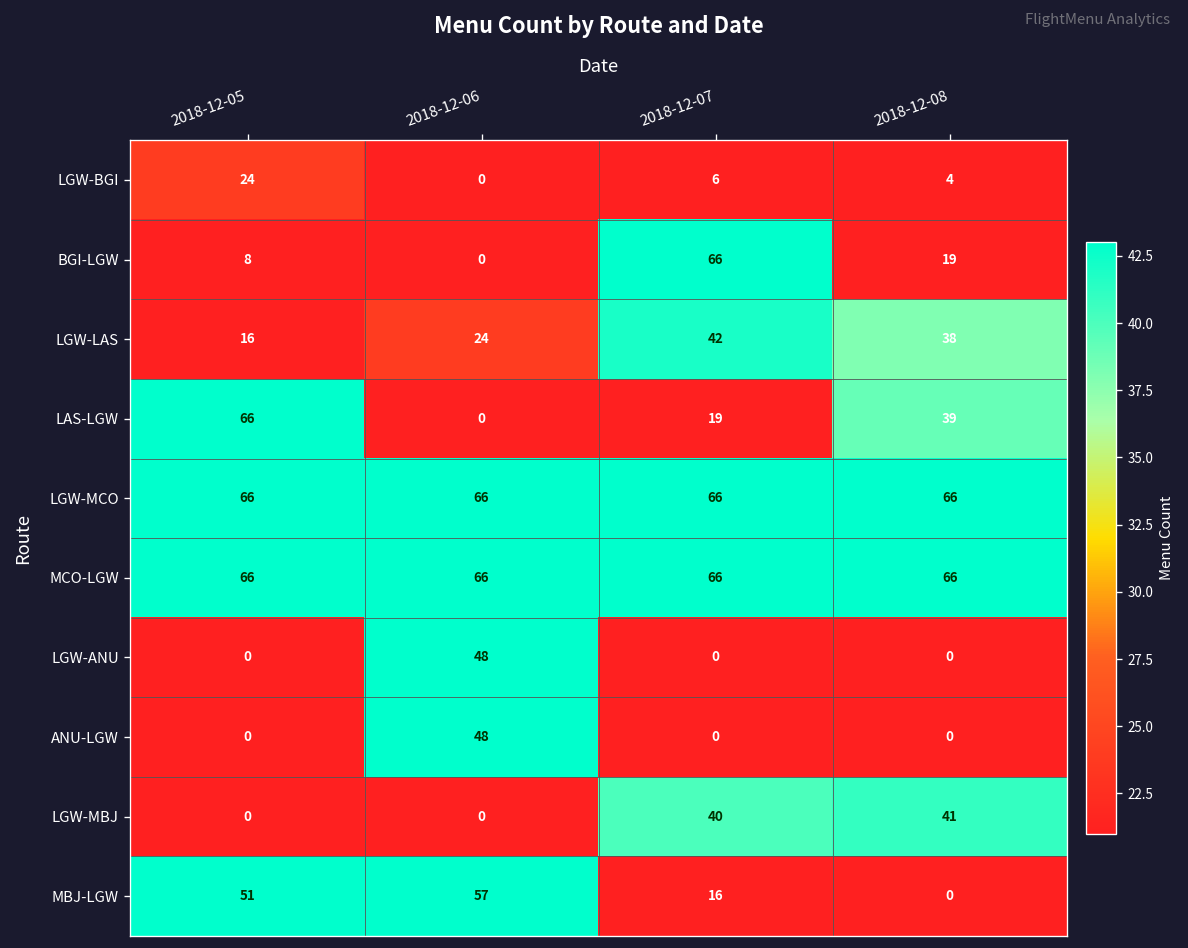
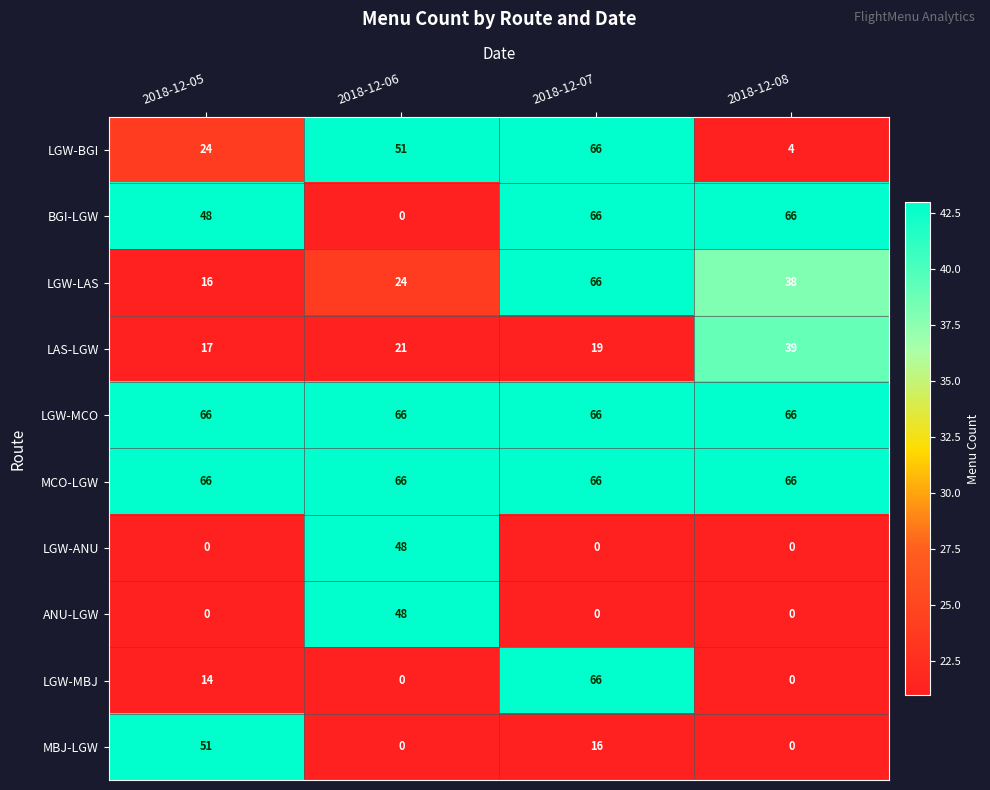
LGW-BGI, 2018-12-06: 0 -> 51
LGW-BGI, 2018-12-07: 6 -> 66
BGI-LGW, 2018-12-05: 8 -> 48
BGI-LGW, 2018-12-08: 19 -> 66
LGW-LAS, 2018-12-07: 42 -> 66
LAS-LGW, 2018-12-05: 66 -> 17
LAS-LGW, 2018-12-06: 0 -> 21
LGW-MBJ, 2018-12-05: 0 -> 14
LGW-MBJ, 2018-12-07: 40 -> 66
LGW-MBJ, 2018-12-08: 41 -> 0
MBJ-LGW, 2018-12-06: 57 -> 0
